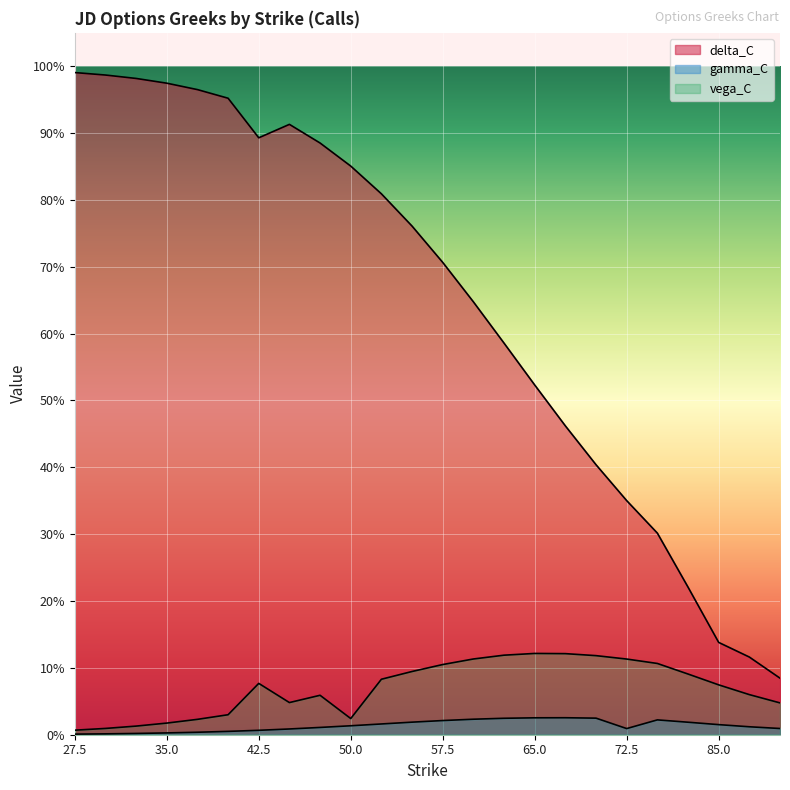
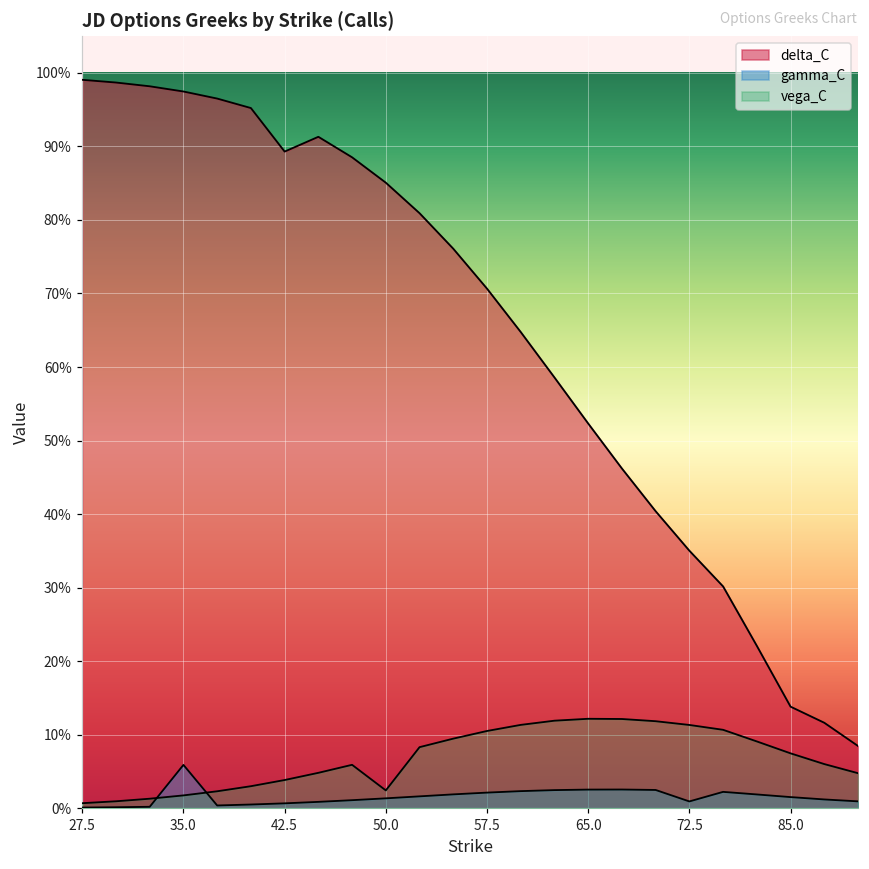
gamma_C, 35.0: 0% -> 6%
vega_C, 42.5: 8% -> 4%
